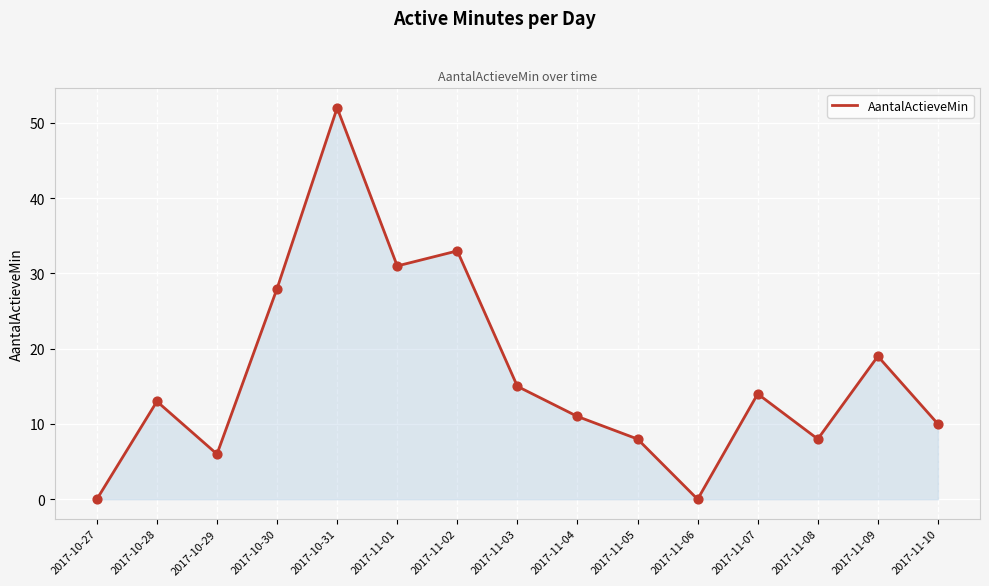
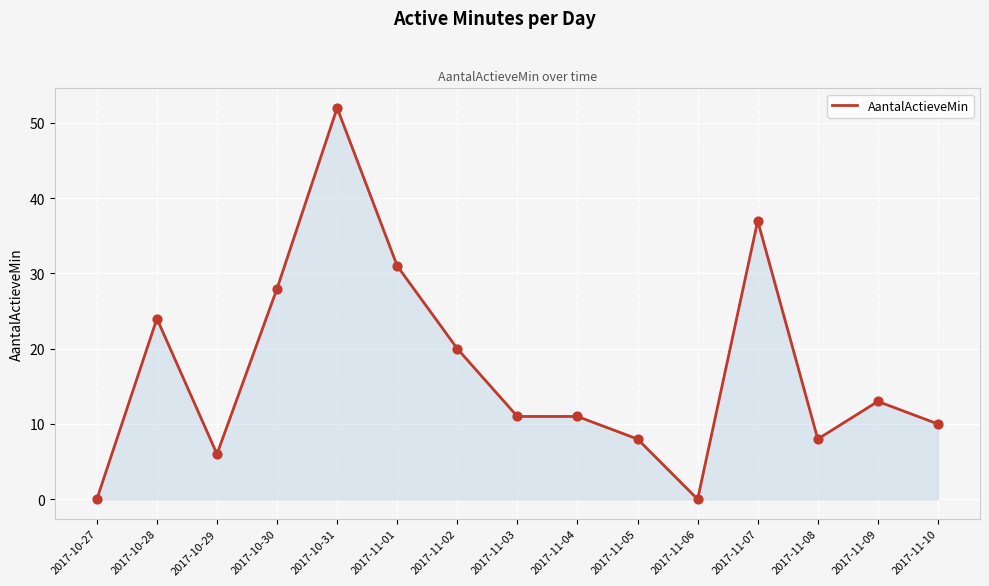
2017-10-28: 13 -> 24
2017-11-02: 33 -> 20
2017-11-03: 15 -> 11
2017-11-07: 14 -> 37
2017-11-09: 19 -> 13
